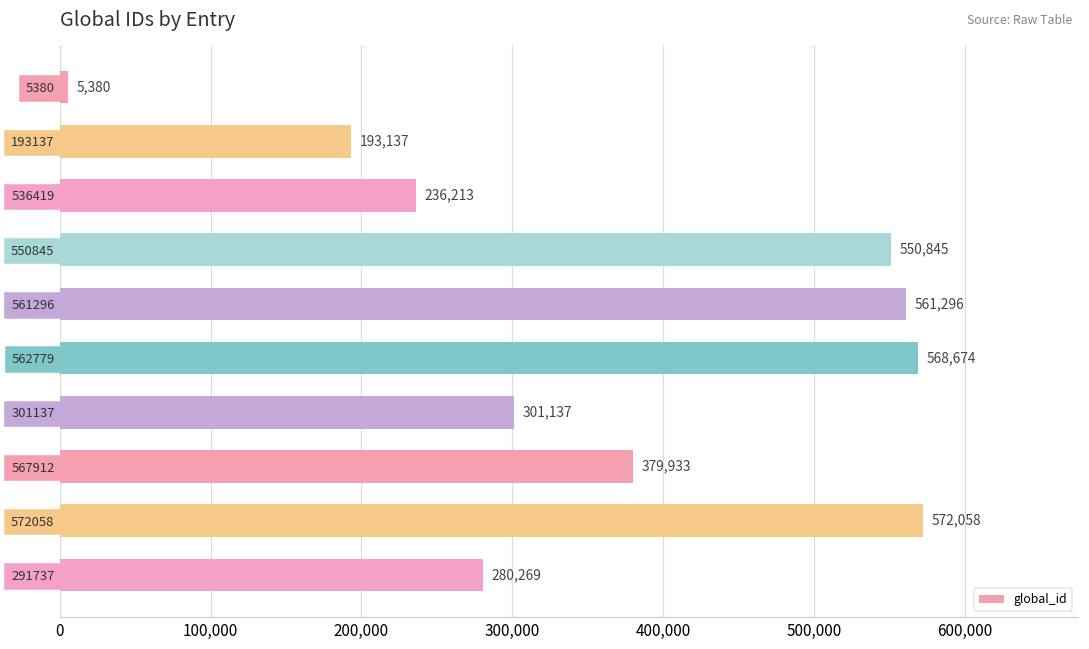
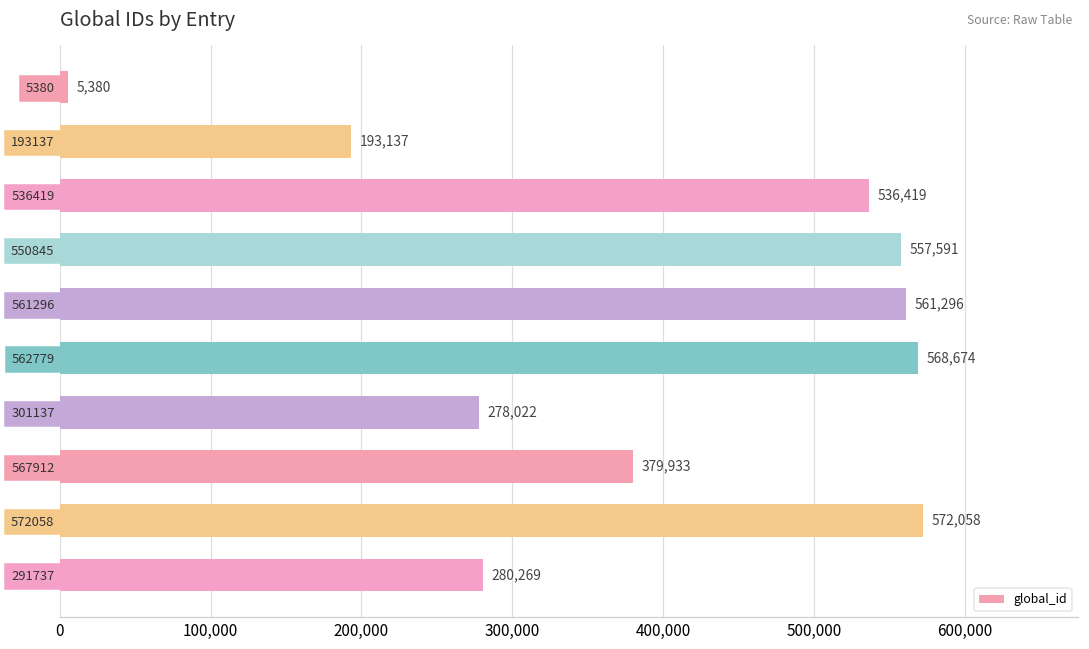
536419: 236,213 -> 536,419
550845: 550,845 -> 557,591
301137: 301,137 -> 278,022
